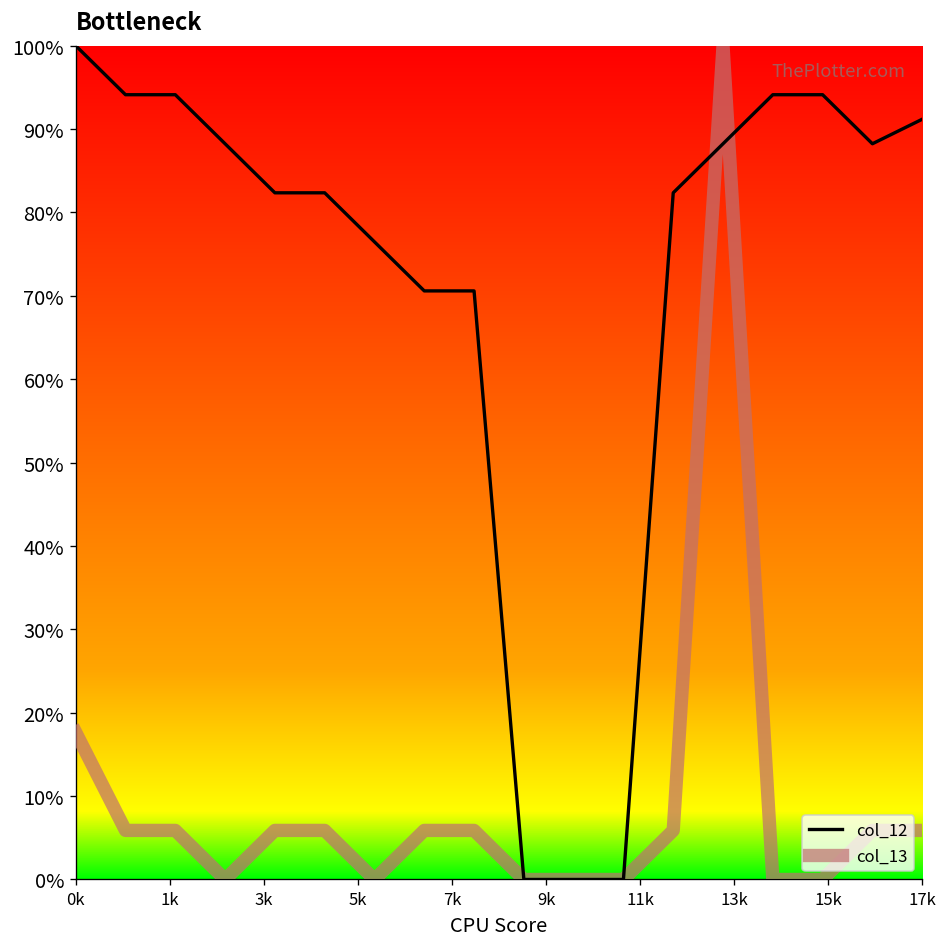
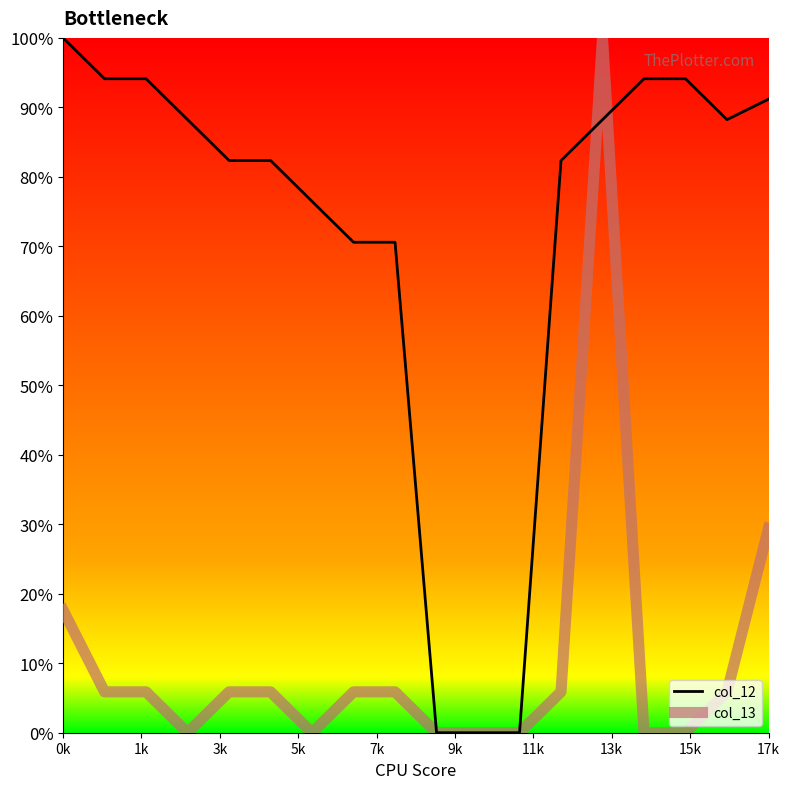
col_13, 17k: 6% -> 29%
